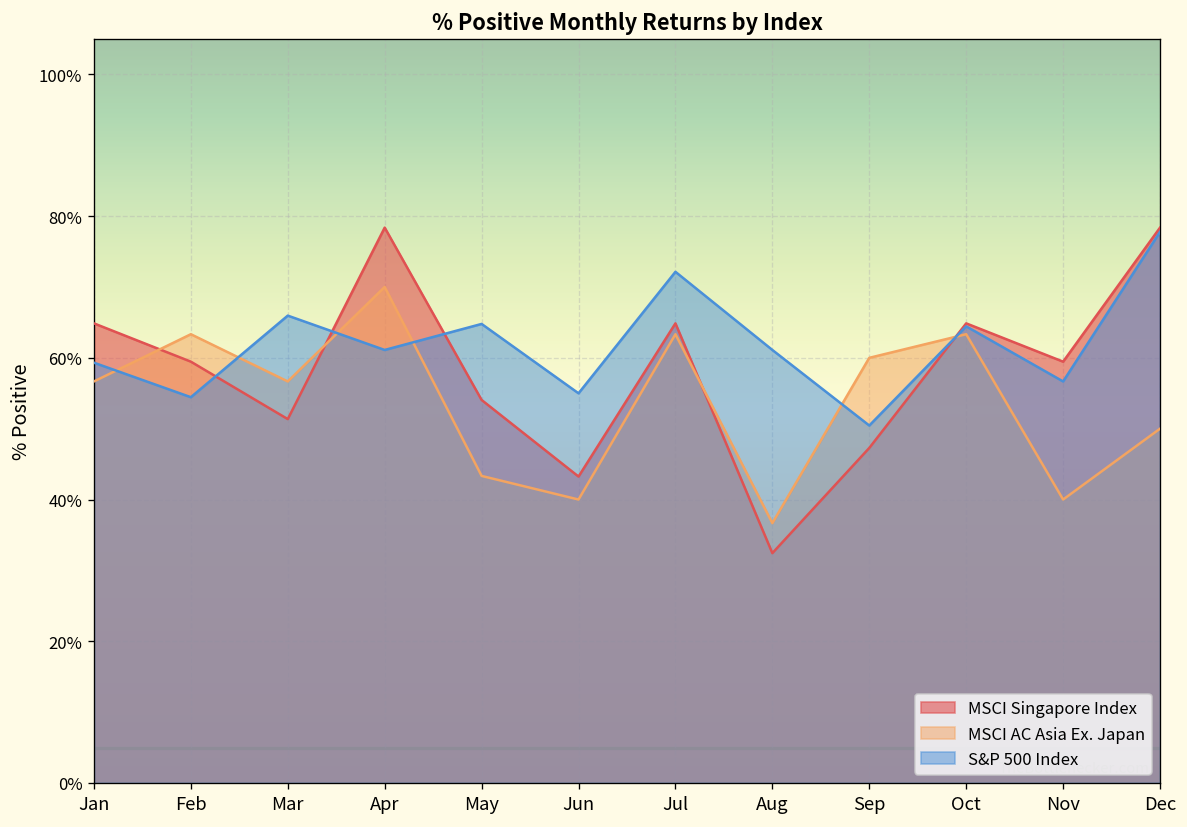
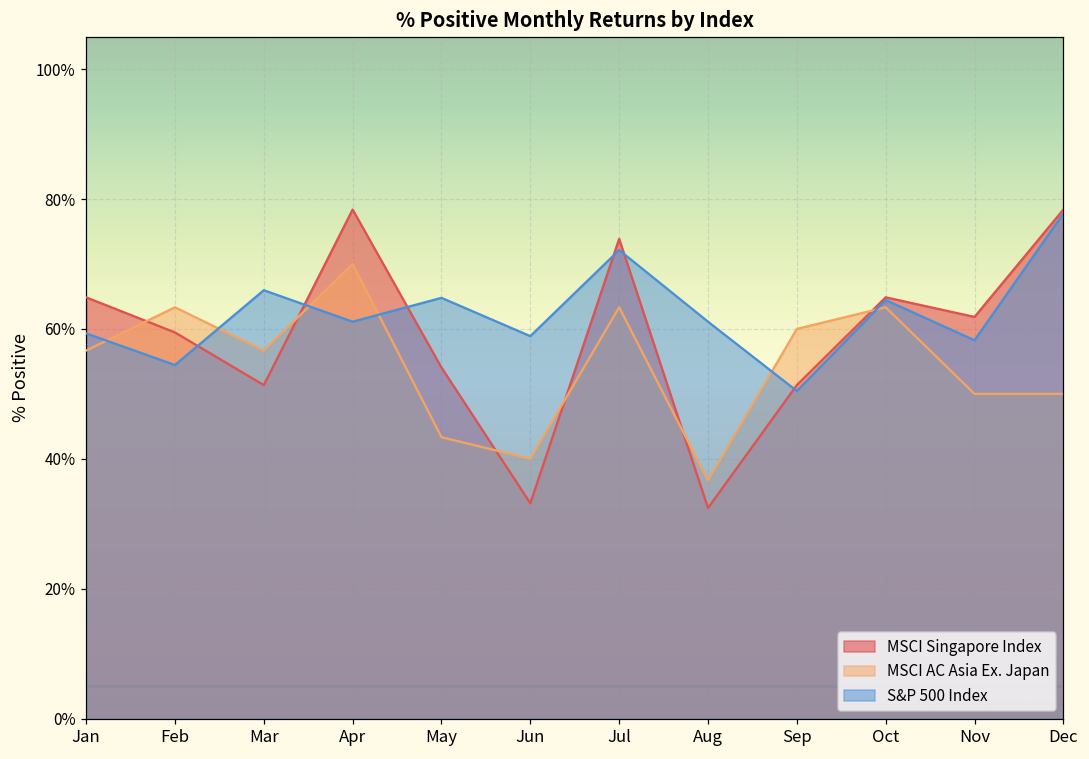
MSCI Singapore Index, Jun: 43% -> 33%
S&P 500 Index, Jun: 55% -> 59%
MSCI Singapore Index, Jul: 65% -> 74%
MSCI Singapore Index, Sep: 47% -> 51%
MSCI Singapore Index, Nov: 59% -> 62%
MSCI AC Asia Ex. Japan, Nov: 40% -> 50%
S&P 500 Index, Nov: 57% -> 58%
